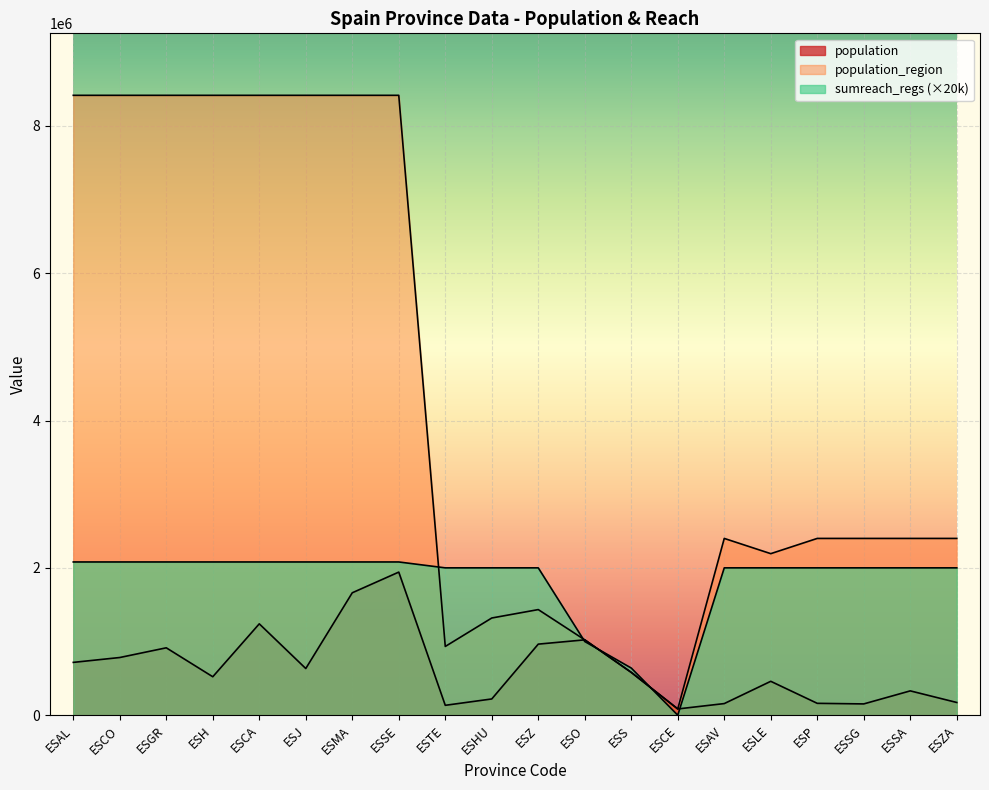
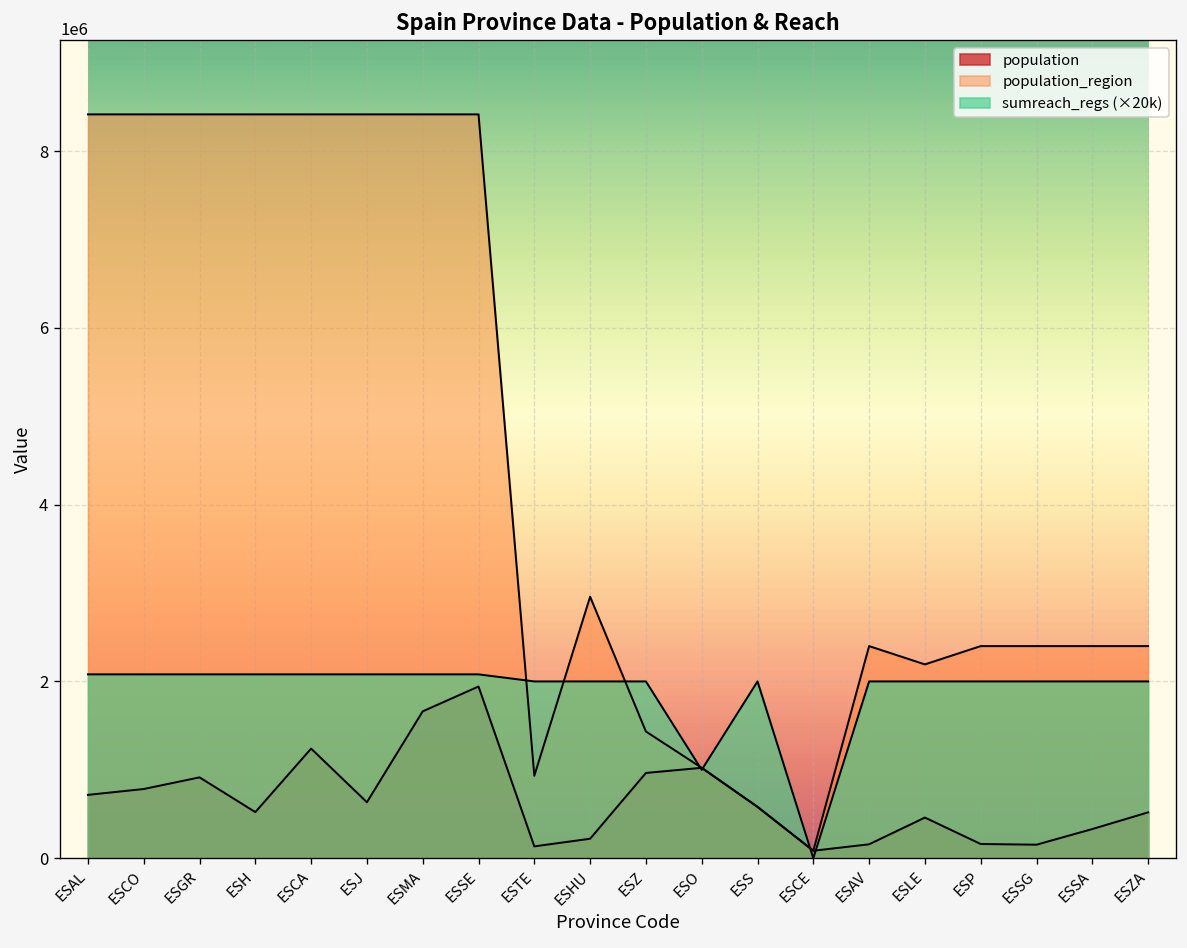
population_region, ESHU: 1300000 -> 3000000
sumreach_regs (×20k), ESS: 600000 -> 2000000
population, ESZA: 200000 -> 500000
